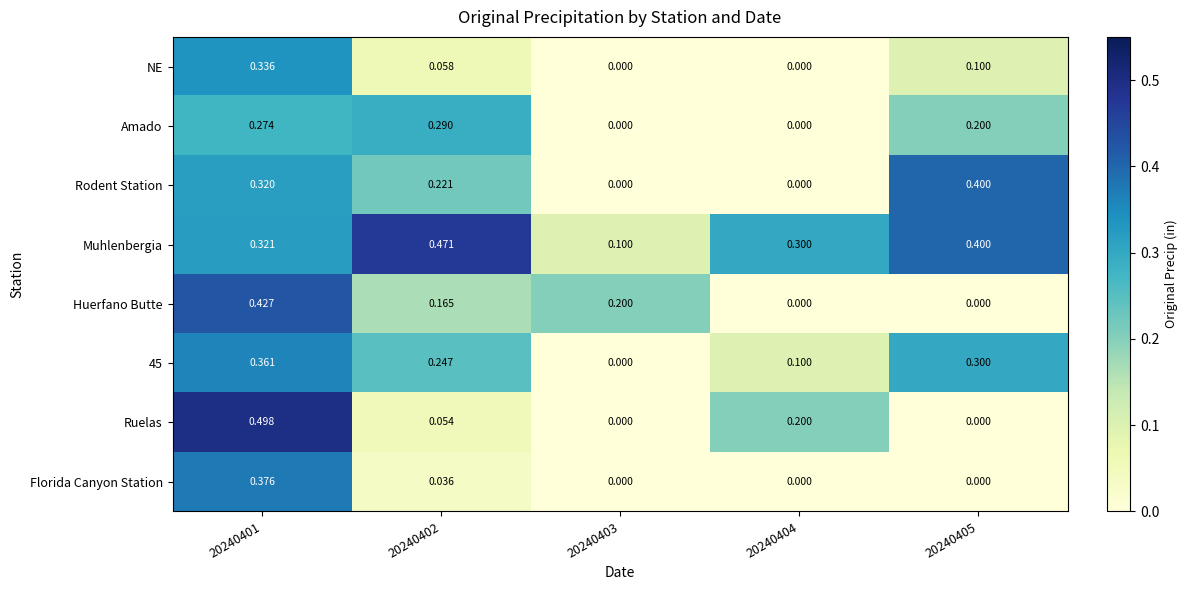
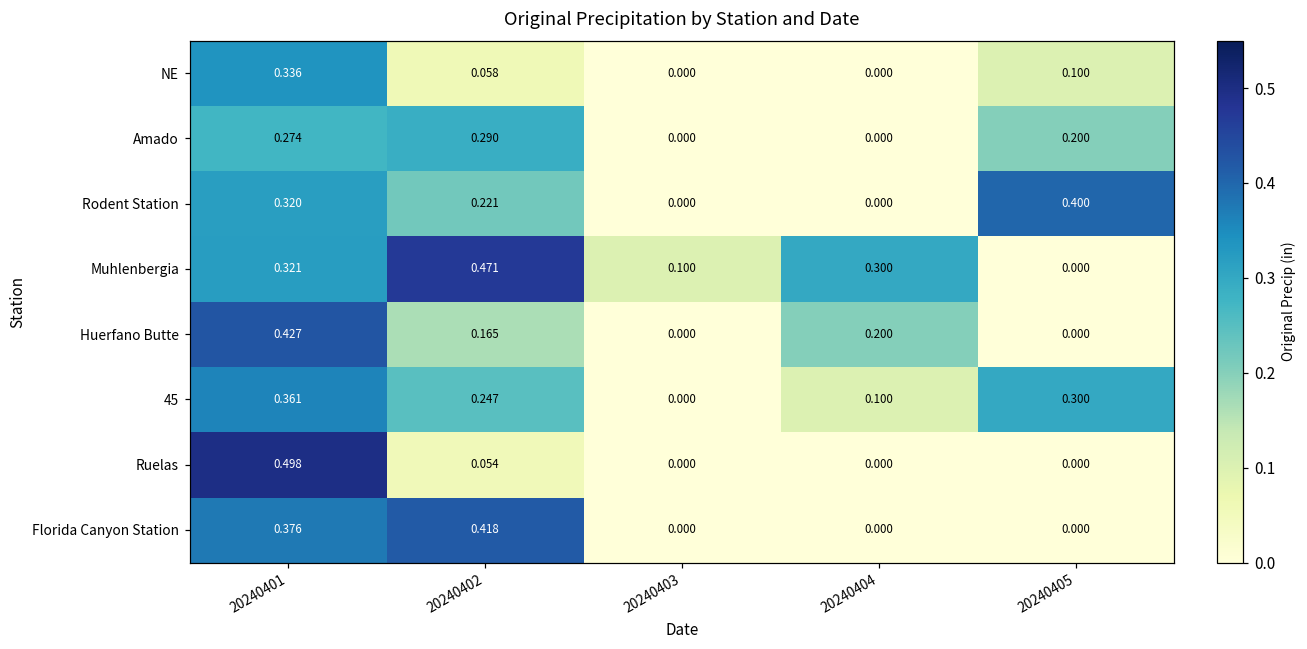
Muhlenbergia, 20240405: 0.400 -> 0.000
Huerfano Butte, 20240403: 0.200 -> 0.000
Huerfano Butte, 20240404: 0.000 -> 0.200
Ruelas, 20240404: 0.200 -> 0.000
Florida Canyon Station, 20240402: 0.036 -> 0.418
